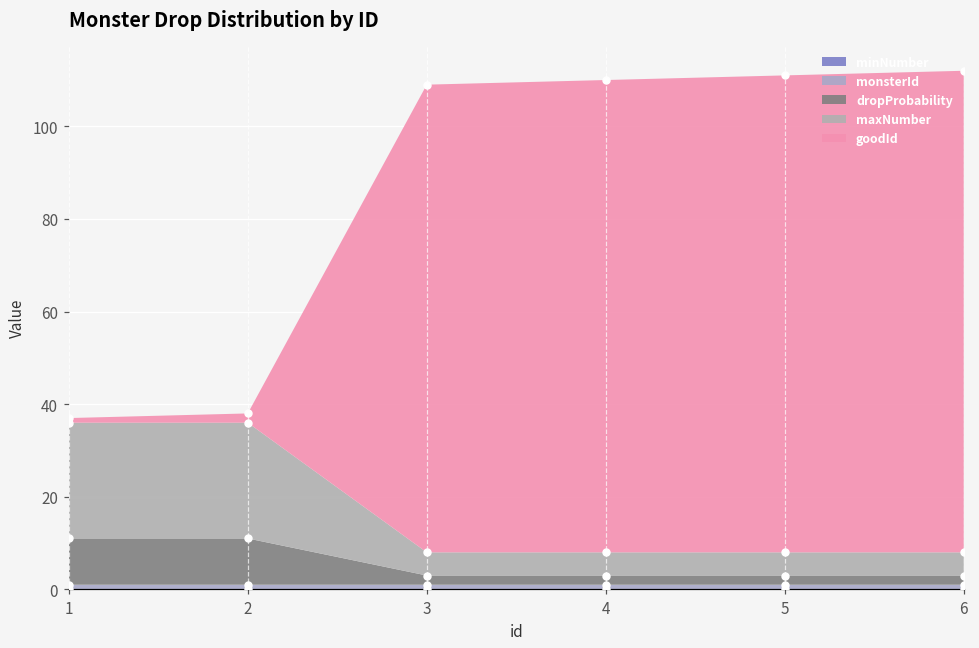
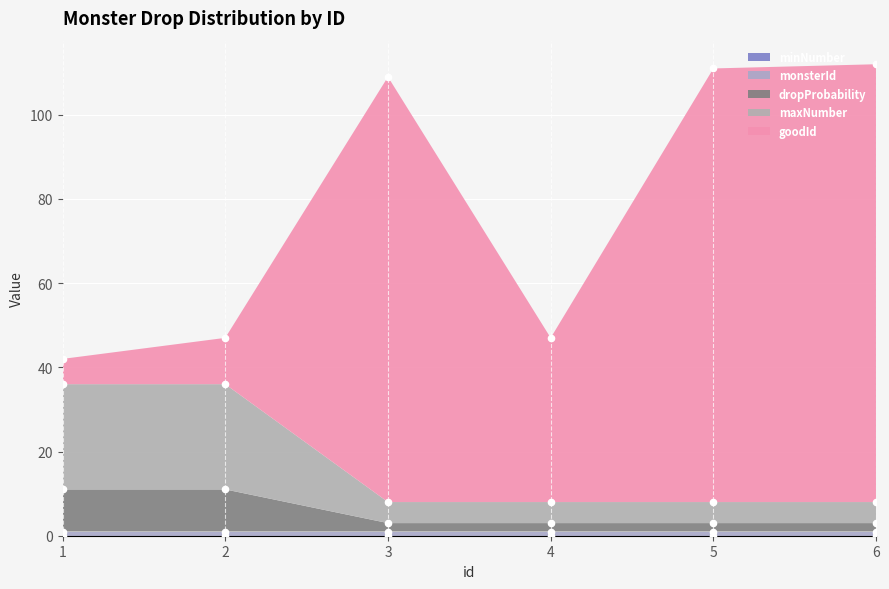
goodId, 1: 1 -> 6
goodId, 2: 2 -> 11
goodId, 4: 102 -> 39
